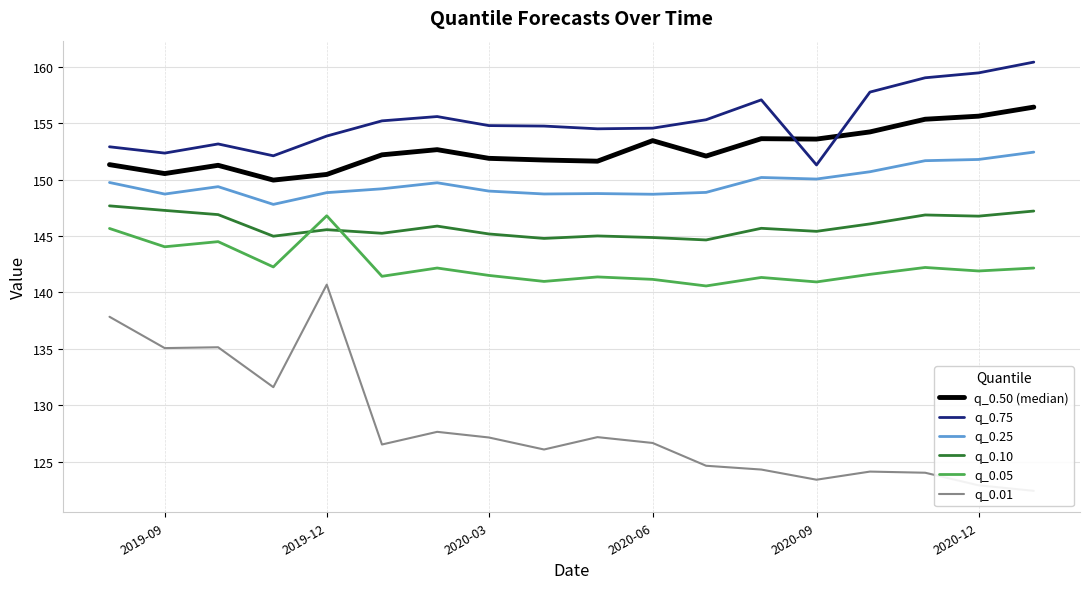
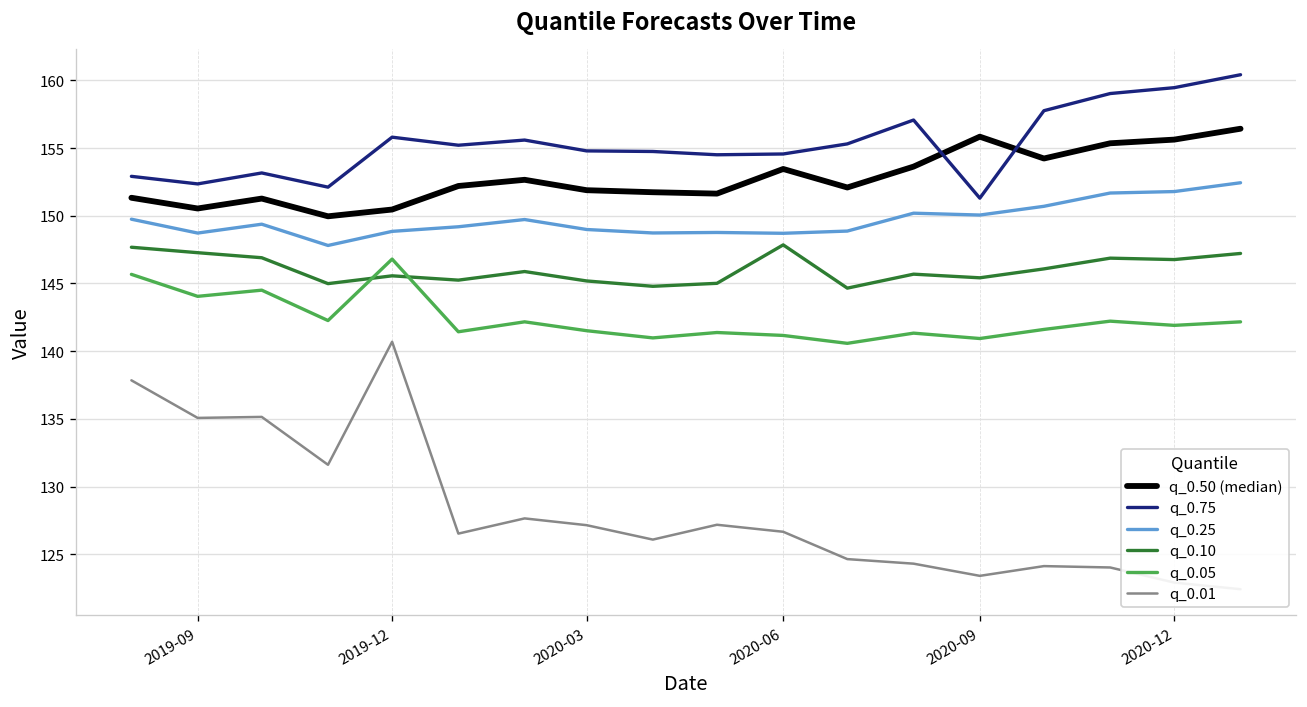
q_0.75, 2019-12: 153.9 -> 155.8
q_0.10, 2020-06: 144.9 -> 147.8
q_0.50 (median), 2020-09: 153.6 -> 155.8
